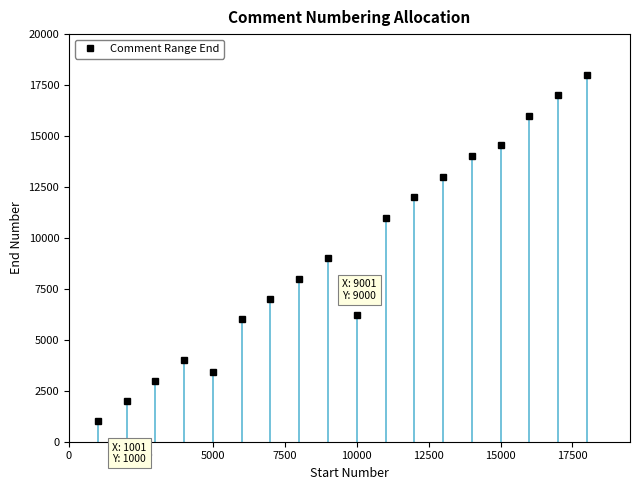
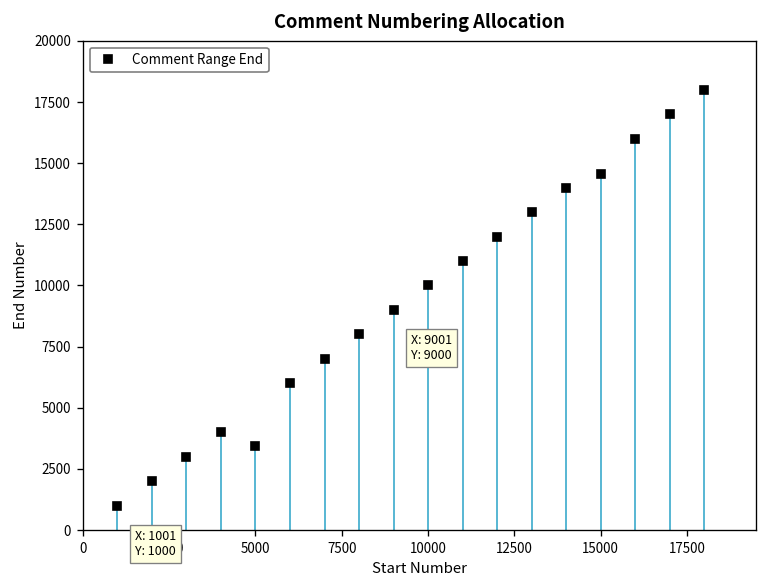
Comment Range End, 10000: 6200 -> 10000
